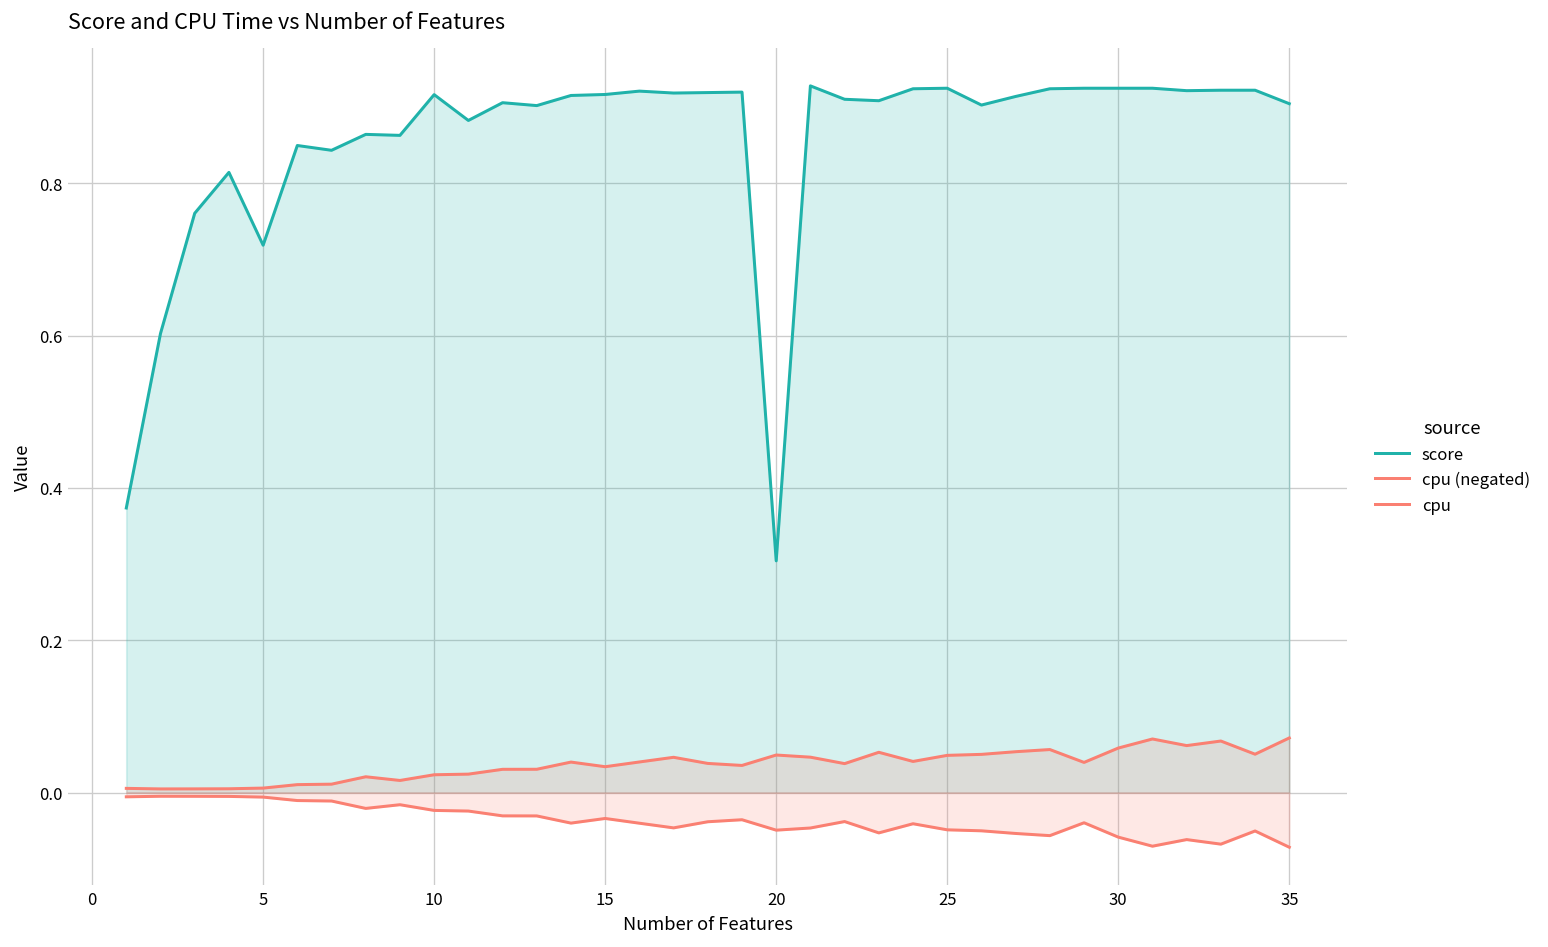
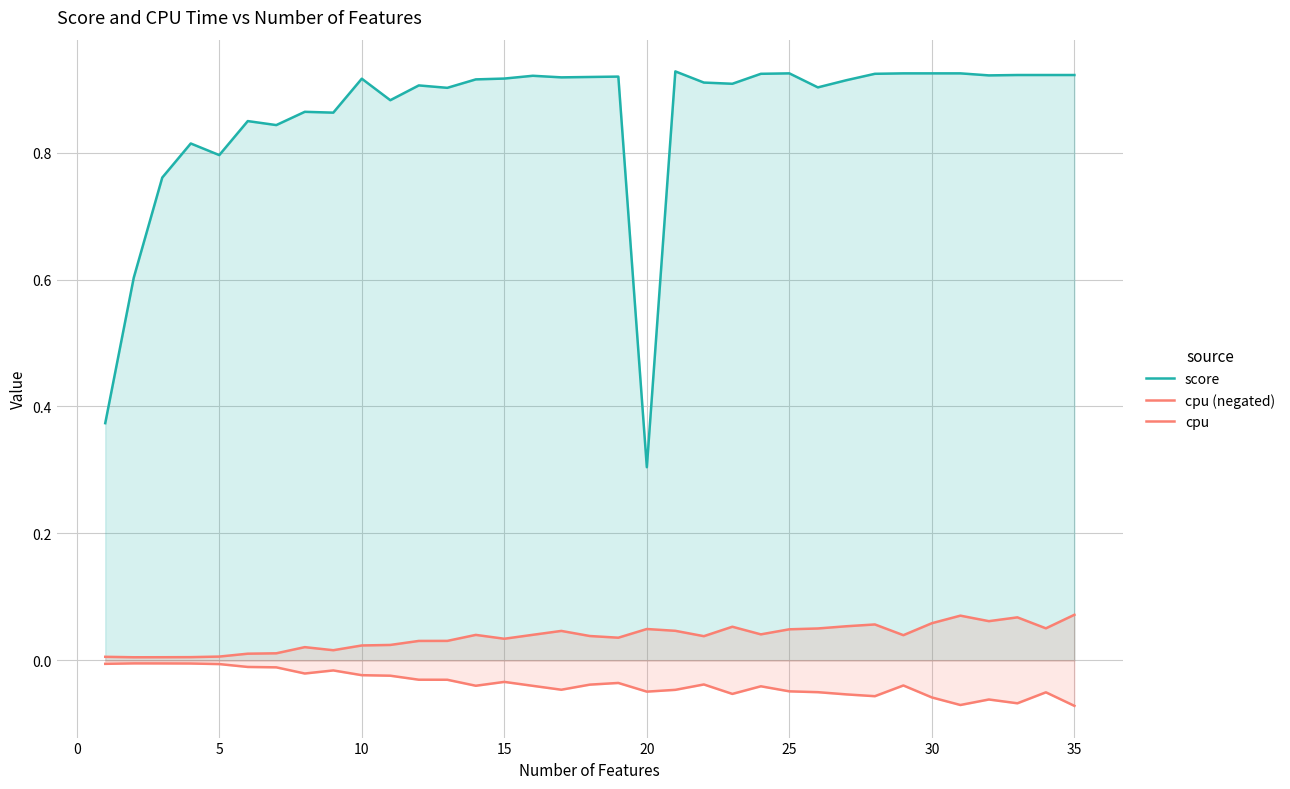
score, 5: 0.72 -> 0.80
score, 35: 0.90 -> 0.92
